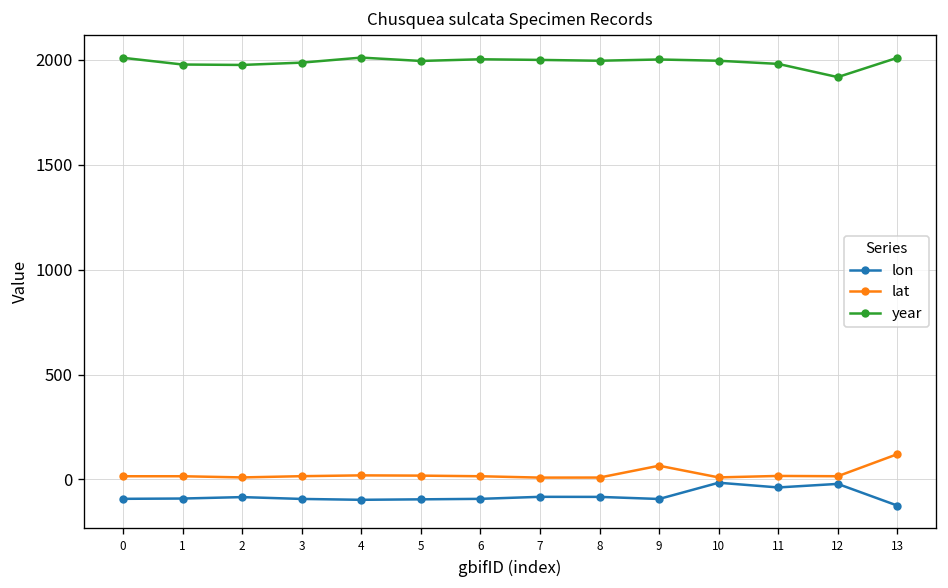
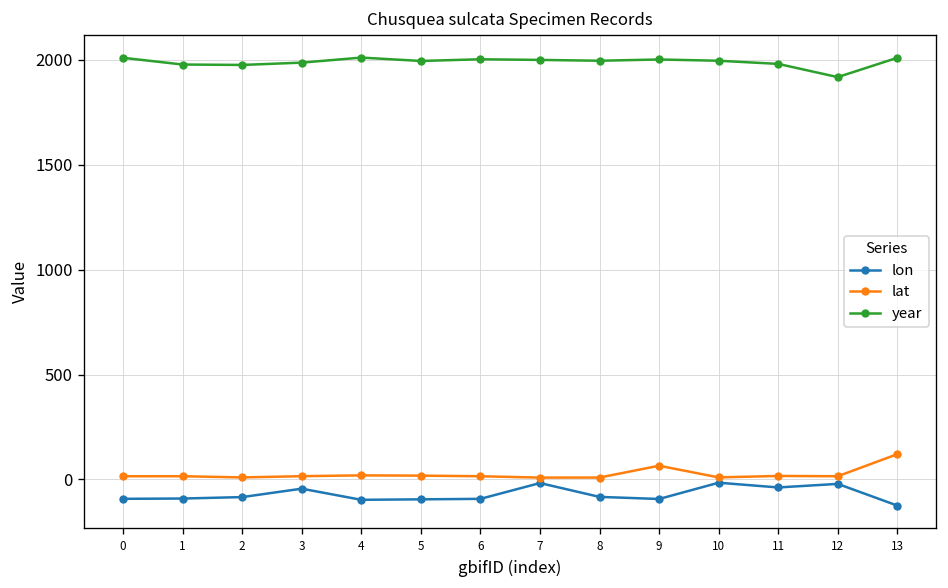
lon, 3: -90 -> -40
lon, 7: -80 -> -20
